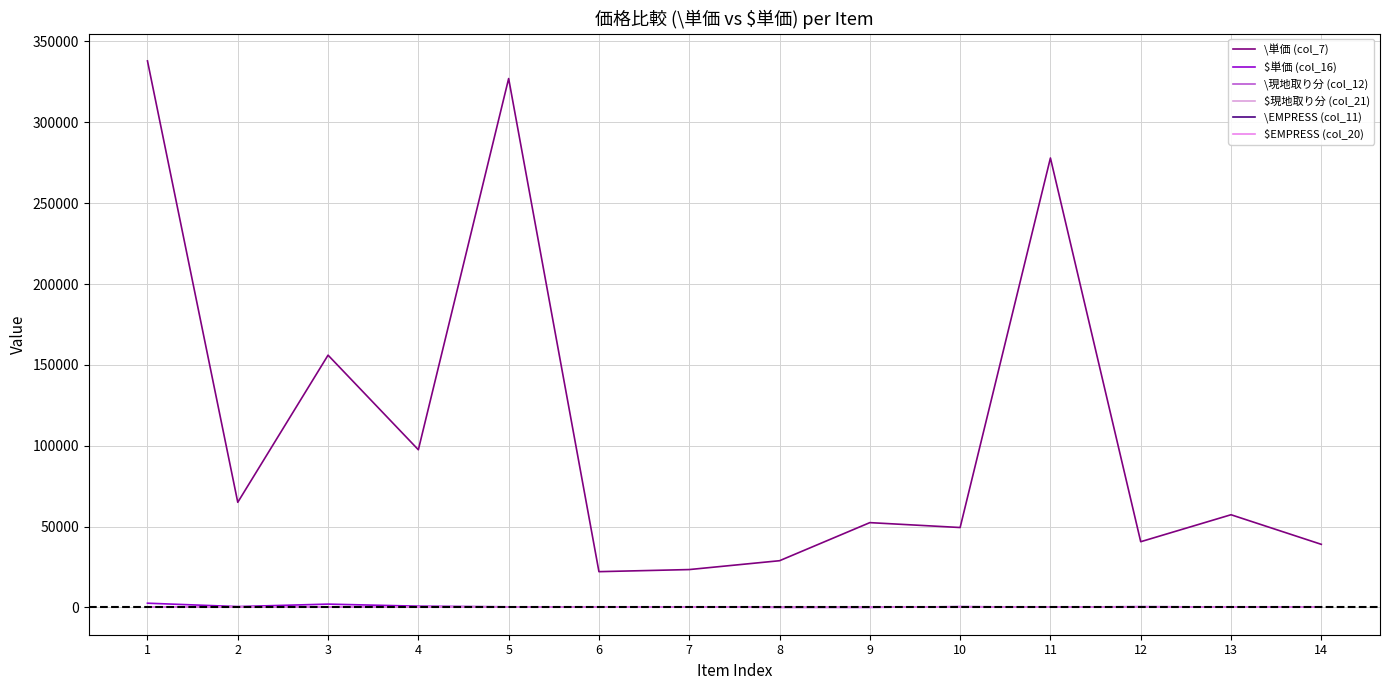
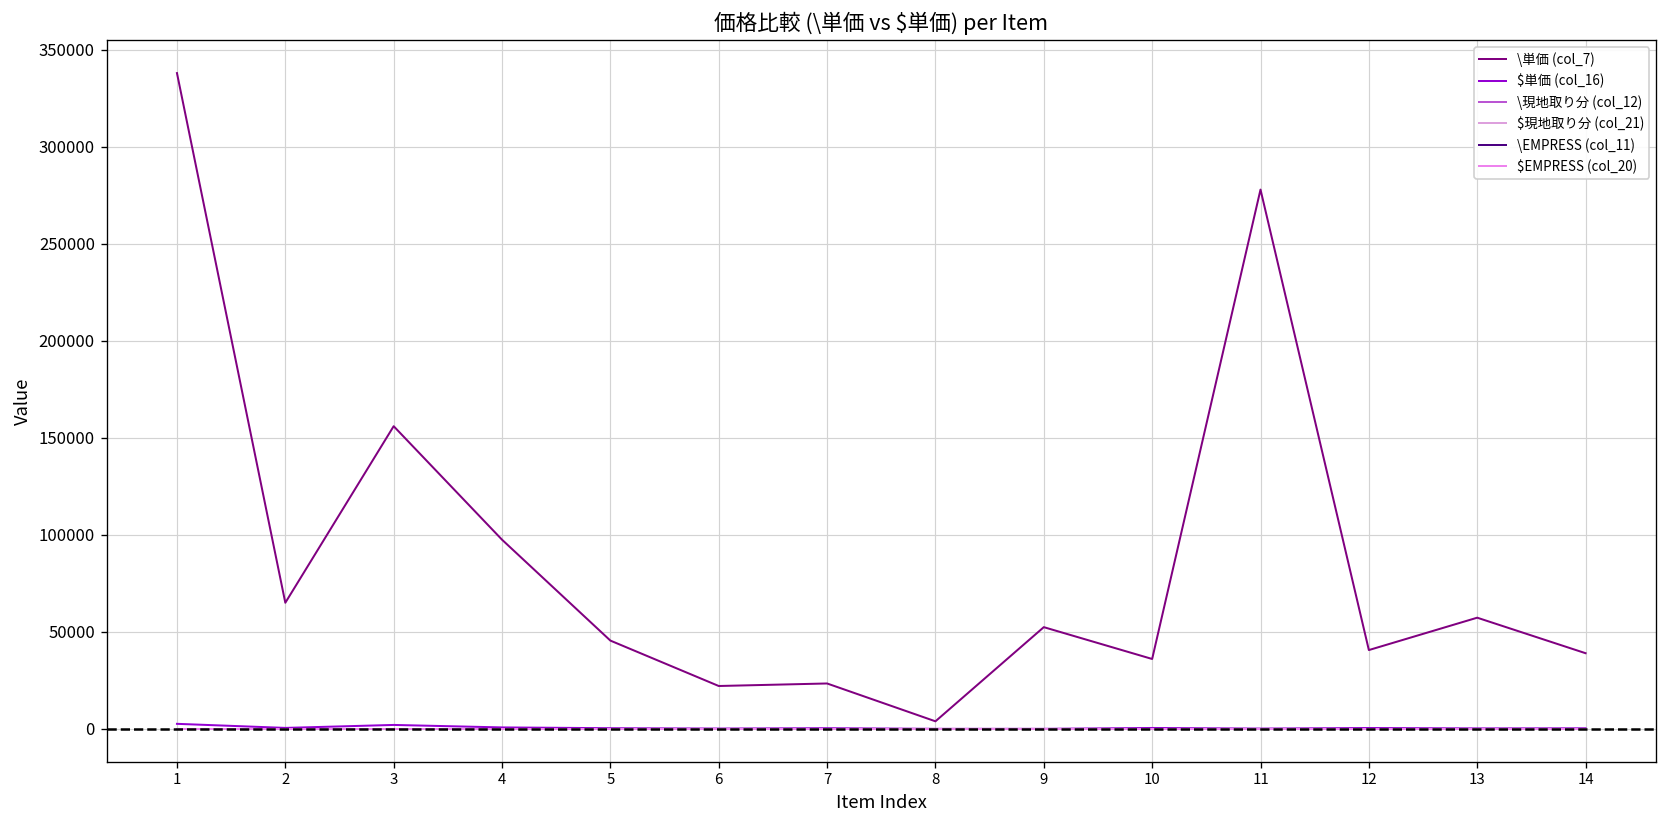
\単価 (col_7), 5: 327000 -> 46000
\単価 (col_7), 8: 29000 -> 4000
\単価 (col_7), 10: 49000 -> 36000
